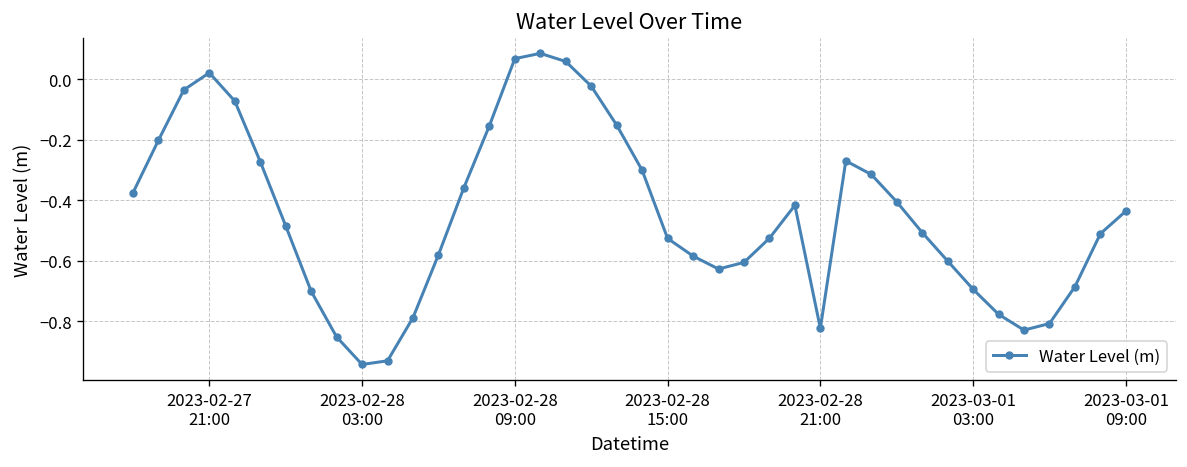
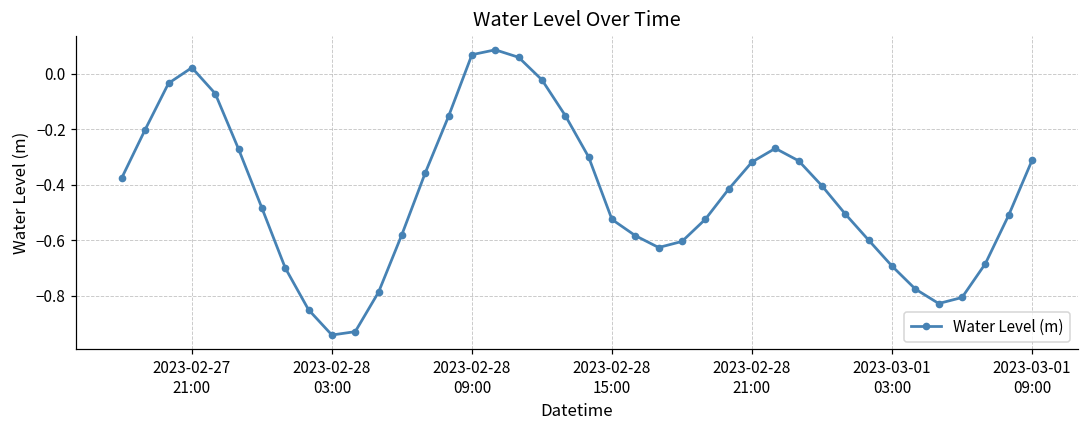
2023-02-28 21:00: -0.82 -> -0.32
2023-03-01 09:00: -0.44 -> -0.31
